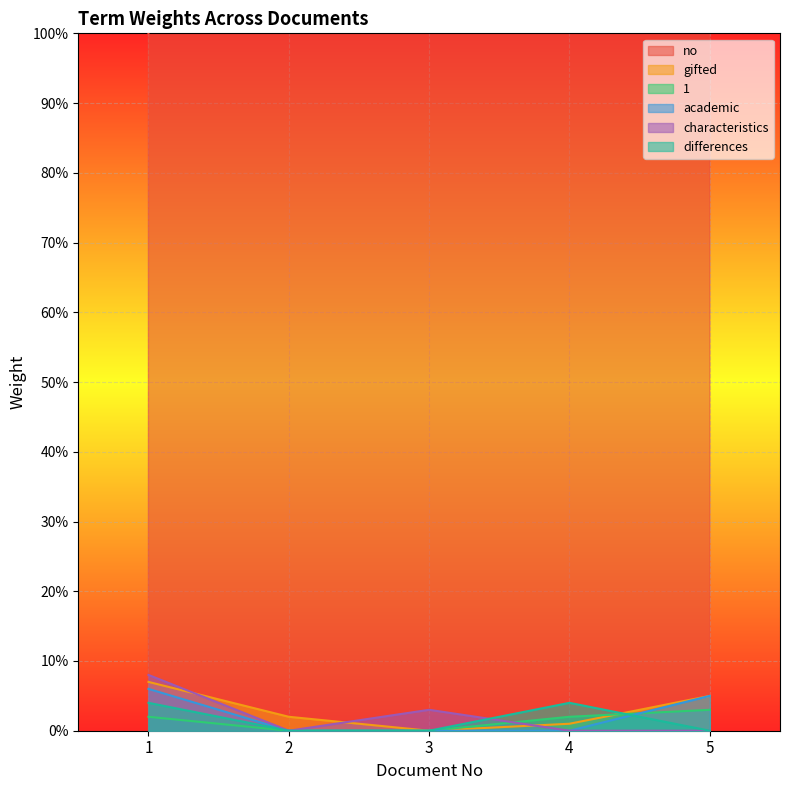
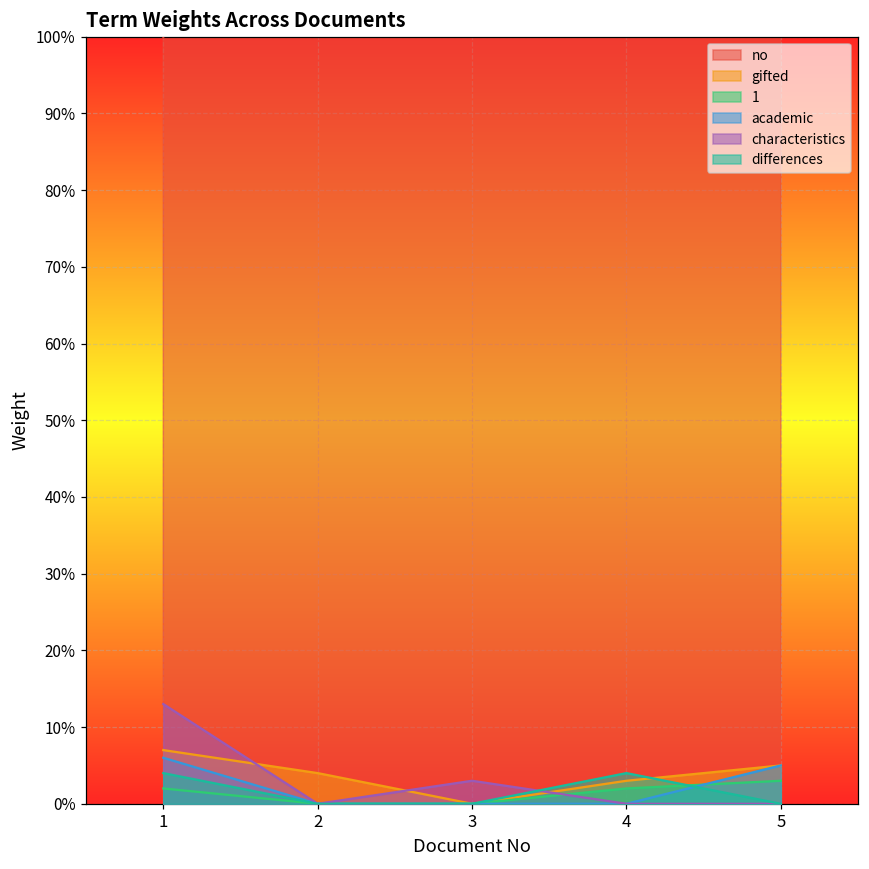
characteristics, 1: 8% -> 13%
gifted, 2: 2% -> 4%
gifted, 4: 1% -> 3%
